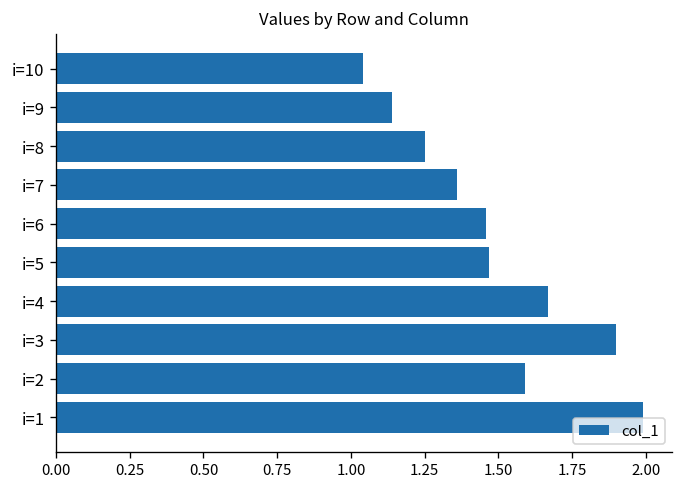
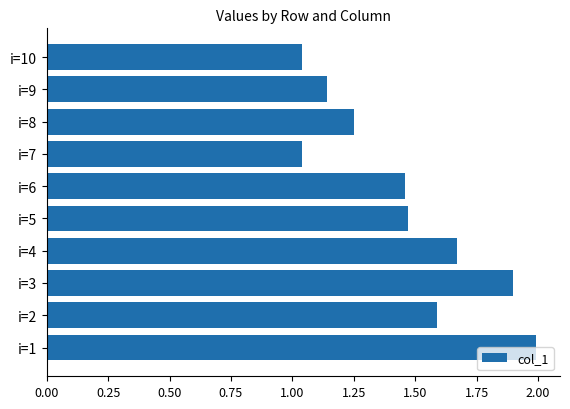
i=7: 1.36 -> 1.04
